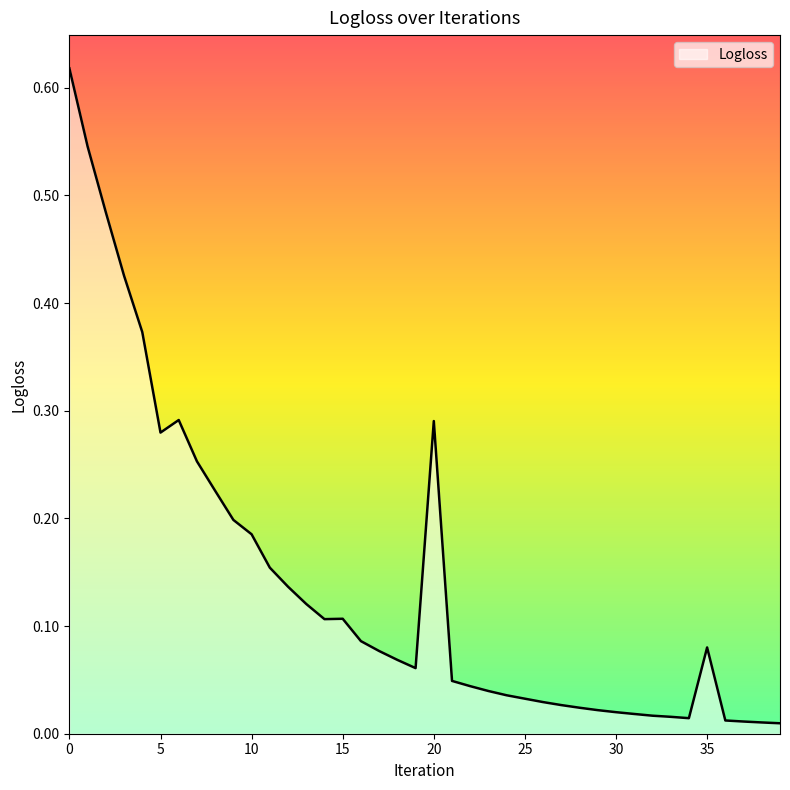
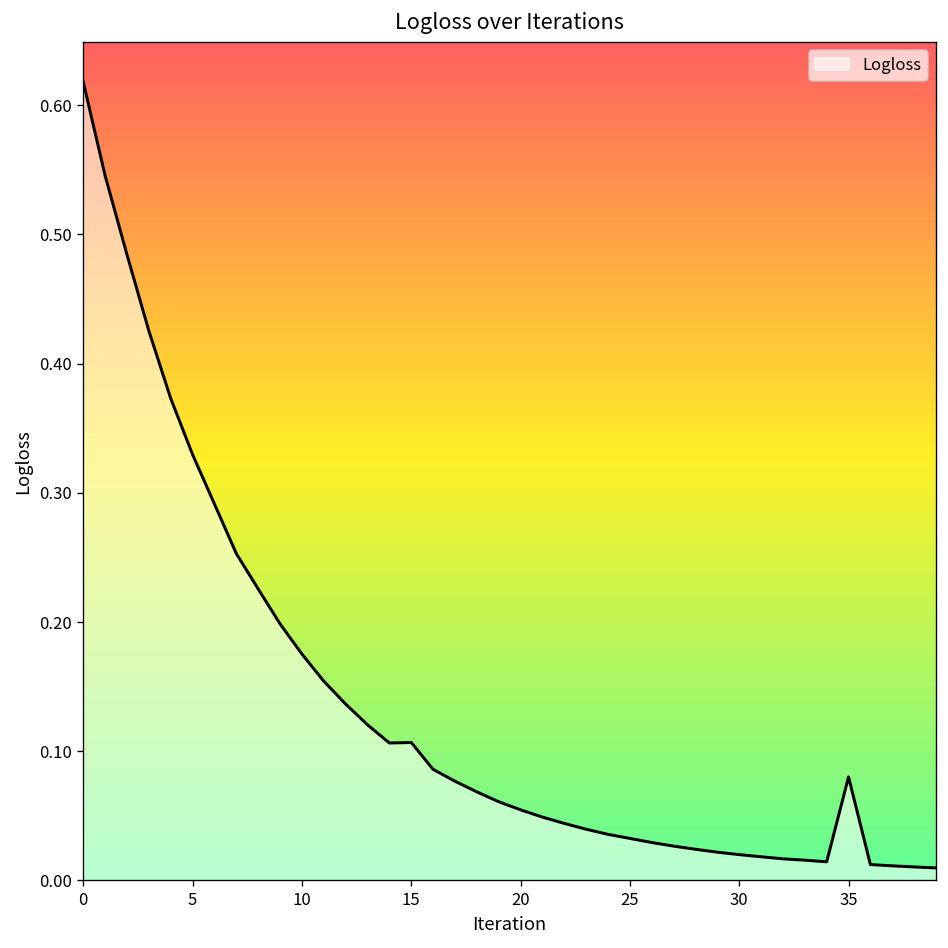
5: 0.280 -> 0.330
10: 0.185 -> 0.175
20: 0.290 -> 0.055
